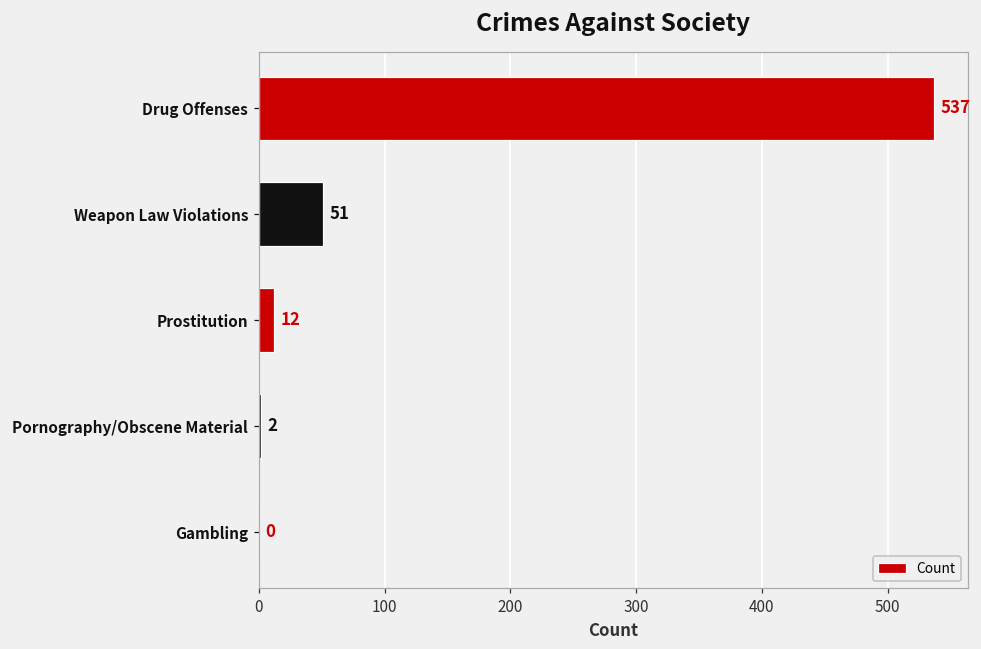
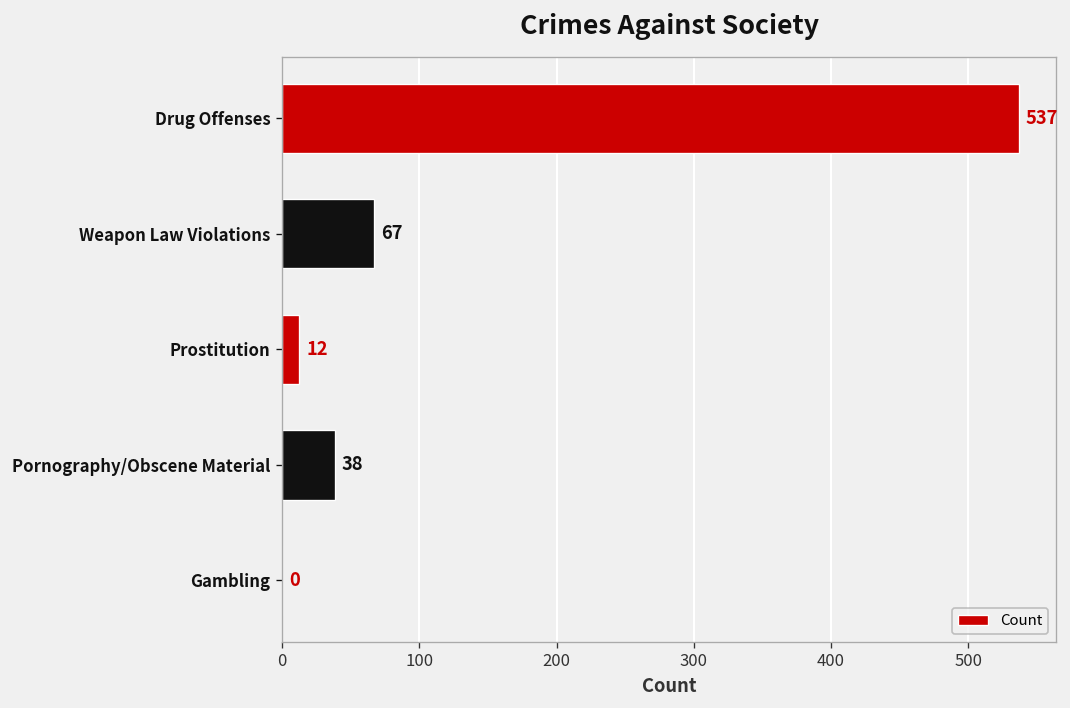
Weapon Law Violations: 51 -> 67
Pornography/Obscene Material: 2 -> 38
